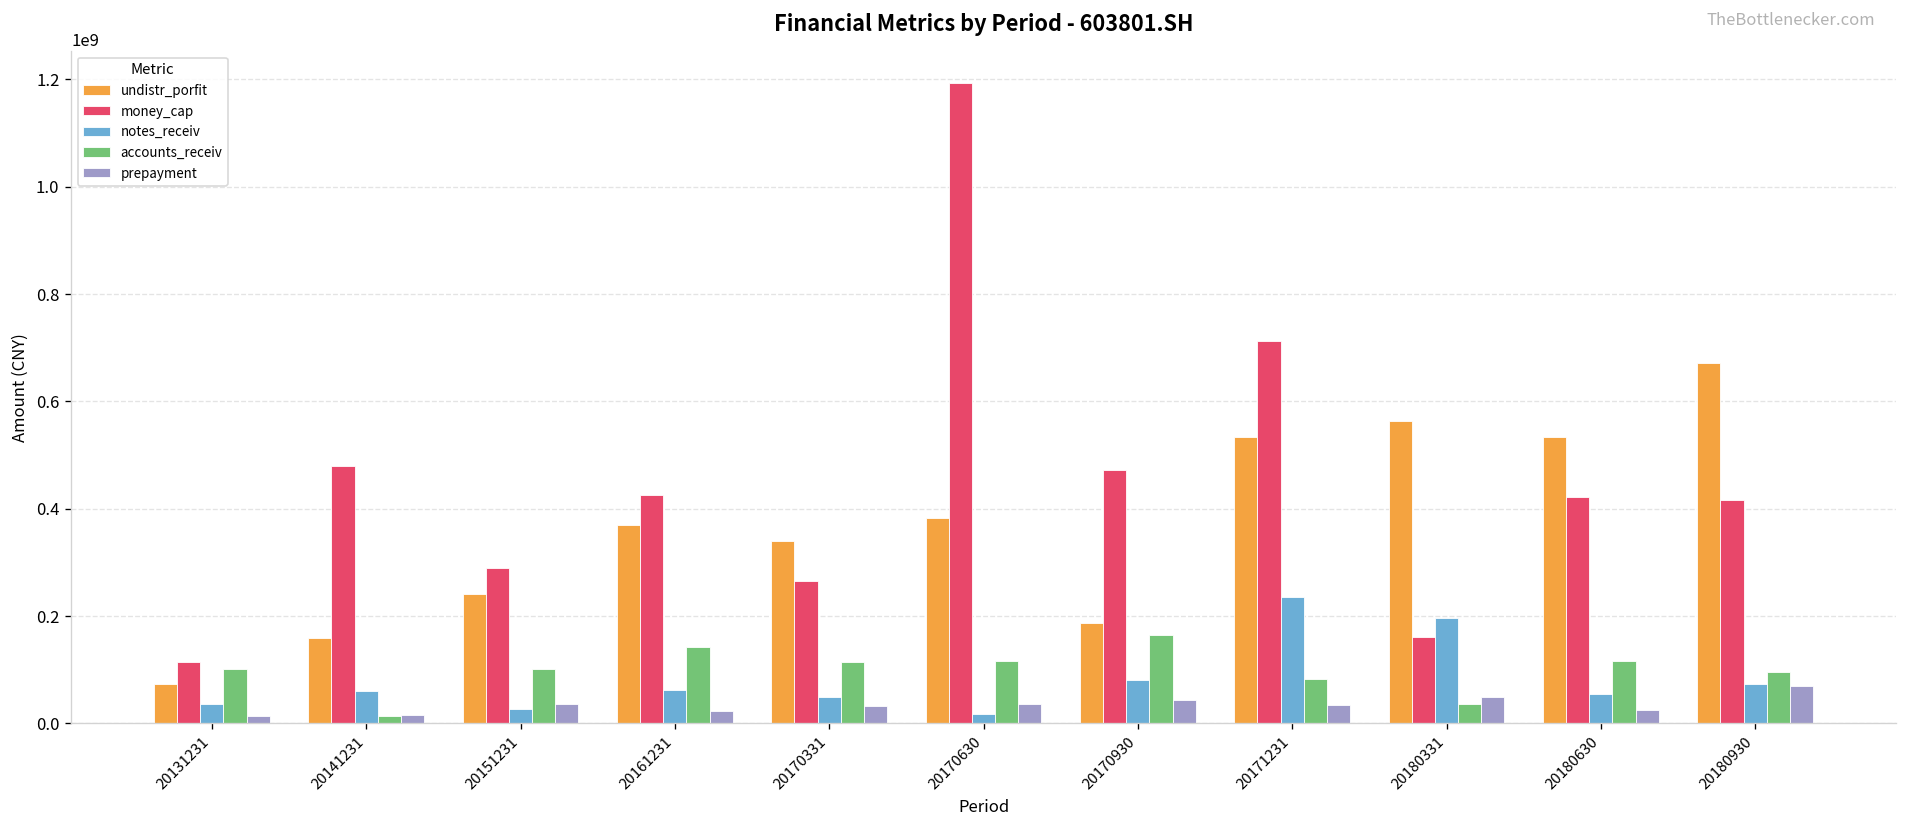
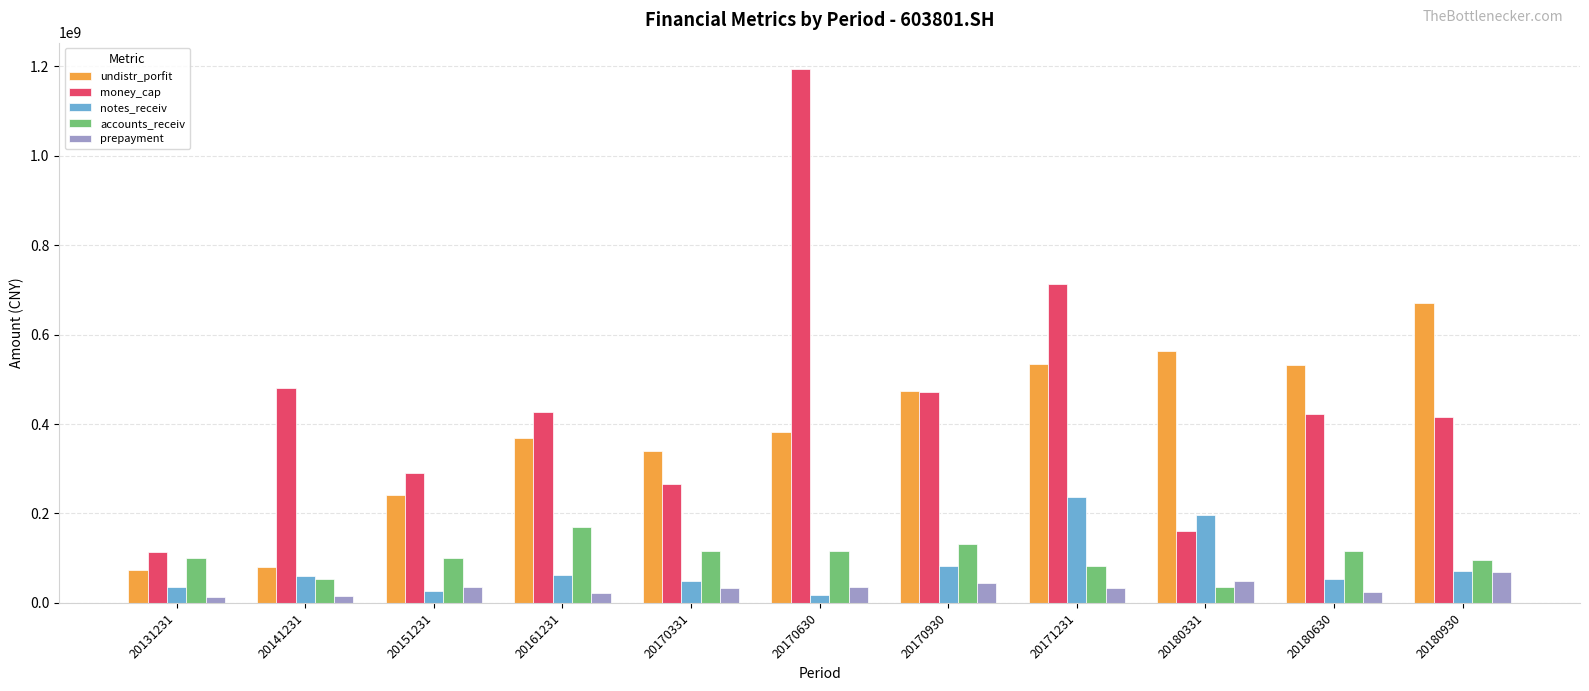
undistr_porfit, 20141231: 160000000 -> 80000000
accounts_receiv, 20141231: 10000000 -> 50000000
accounts_receiv, 20161231: 140000000 -> 170000000
undistr_porfit, 20170930: 190000000 -> 470000000
accounts_receiv, 20170930: 160000000 -> 130000000
